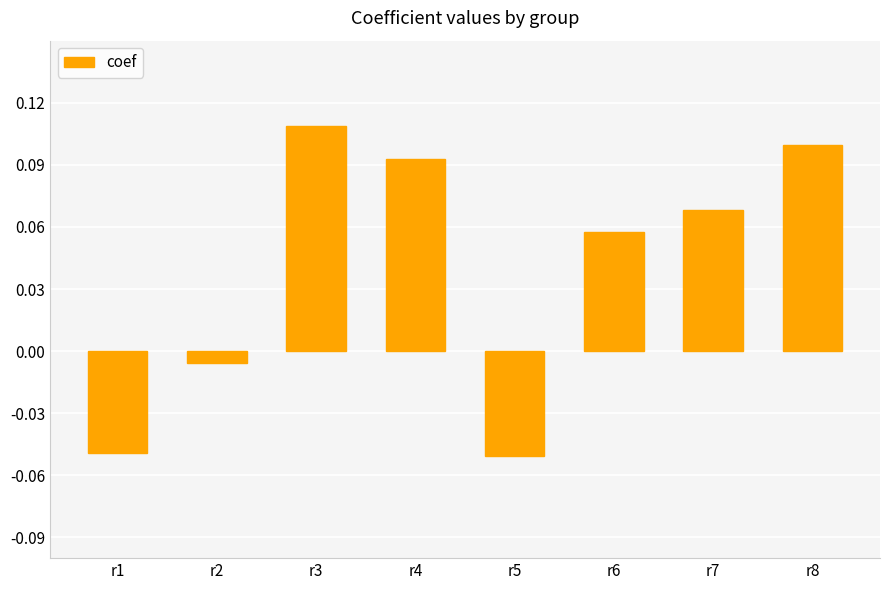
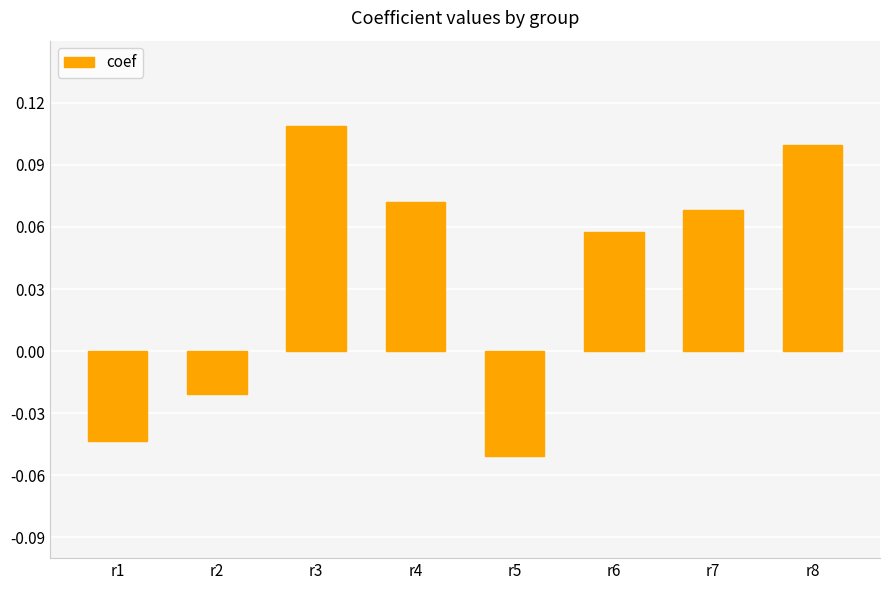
r1: -0.049 -> -0.043
r2: -0.006 -> -0.021
r4: 0.093 -> 0.072
